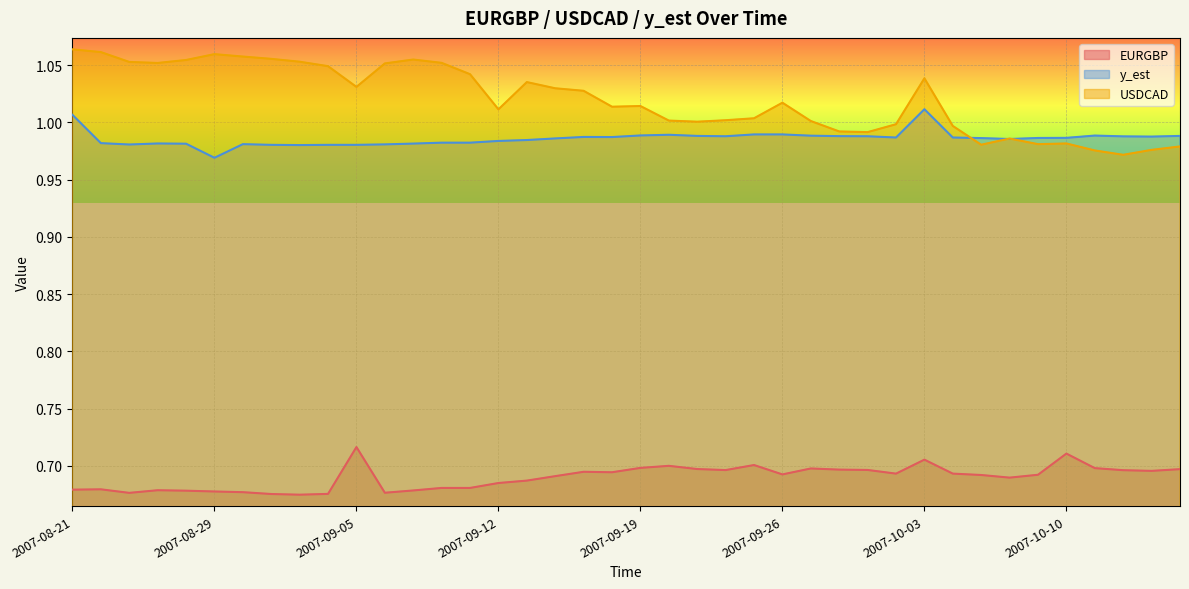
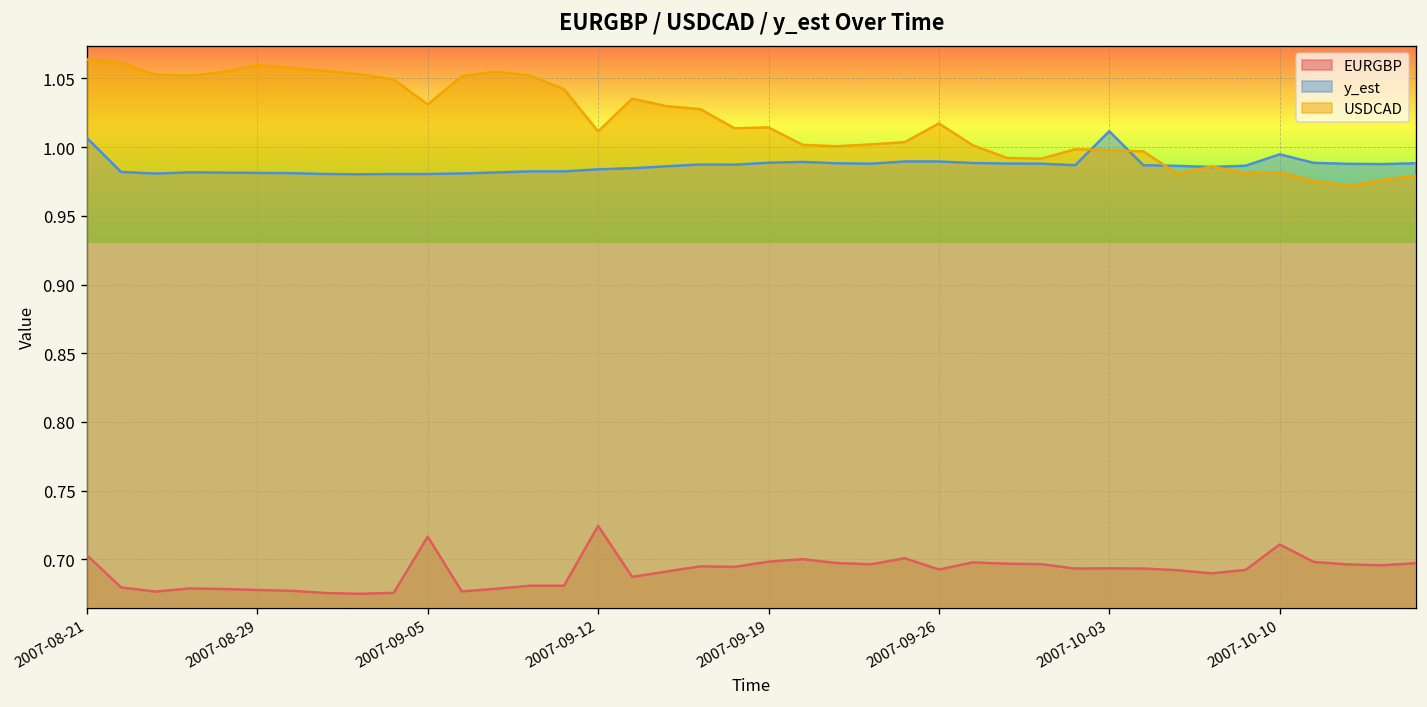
EURGBP, 2007-08-21: 0.679 -> 0.703
y_est, 2007-08-29: 0.969 -> 0.981
EURGBP, 2007-09-12: 0.685 -> 0.724
EURGBP, 2007-10-03: 0.706 -> 0.693
USDCAD, 2007-10-03: 1.039 -> 0.998
y_est, 2007-10-10: 0.987 -> 0.995
